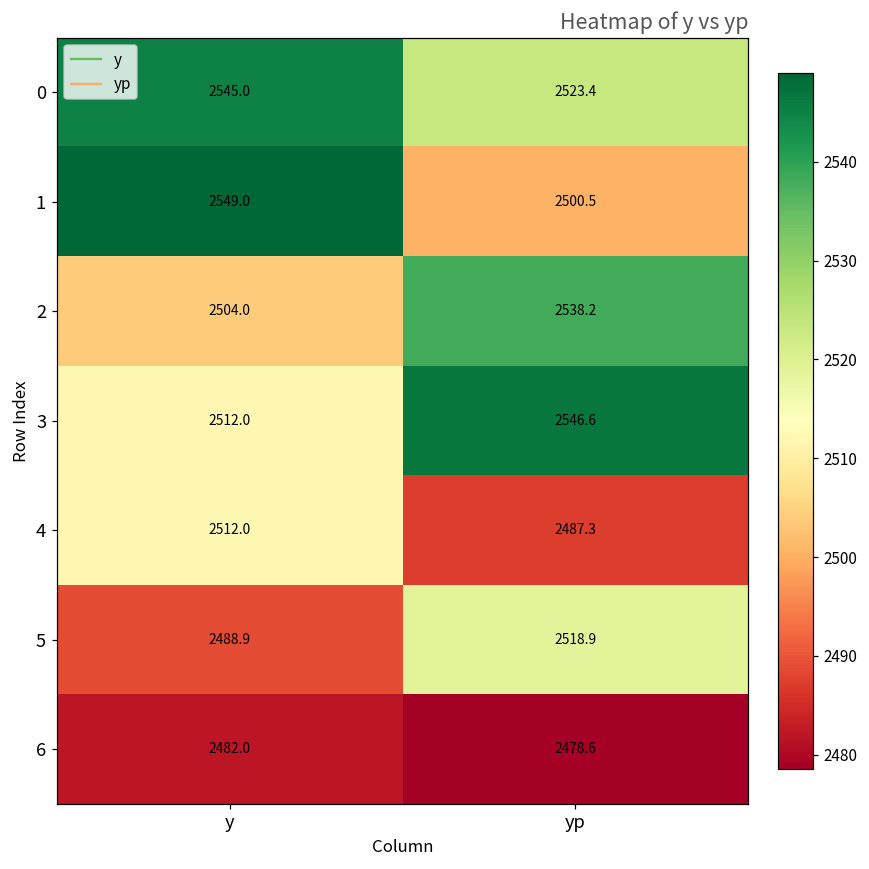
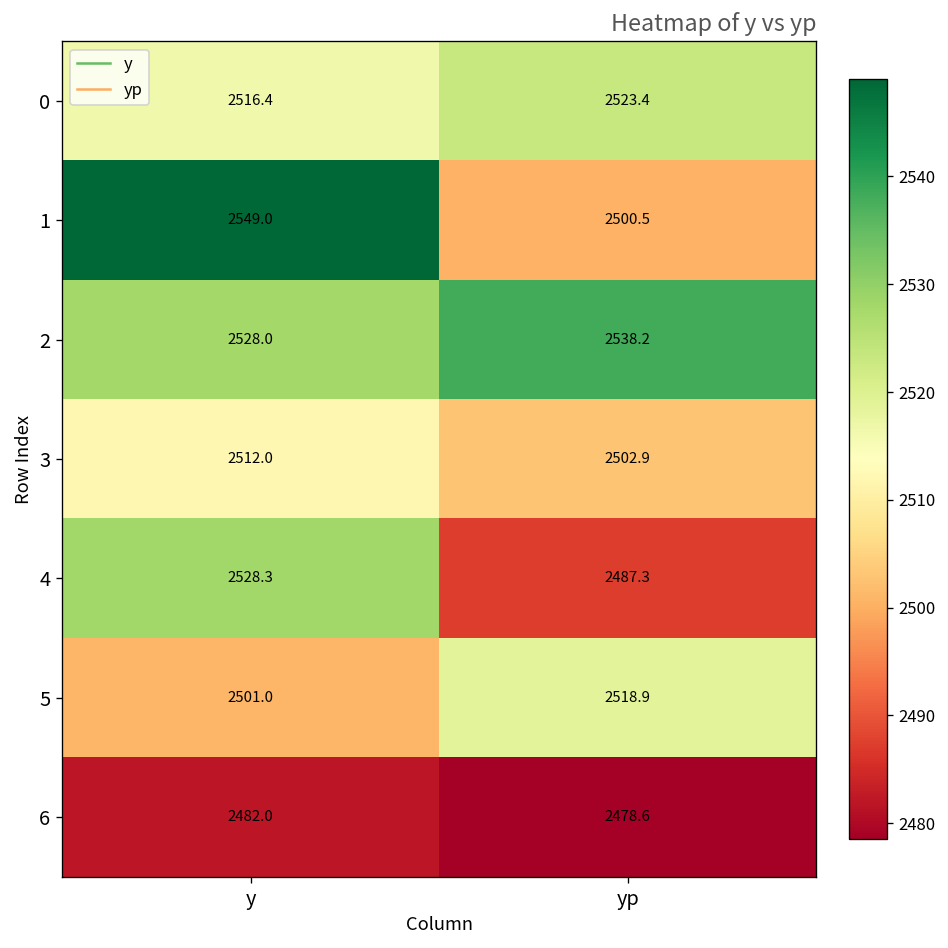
0, y: 2545.0 -> 2516.4
2, y: 2504.0 -> 2528.0
3, yp: 2546.6 -> 2502.9
4, y: 2512.0 -> 2528.3
5, y: 2488.9 -> 2501.0
